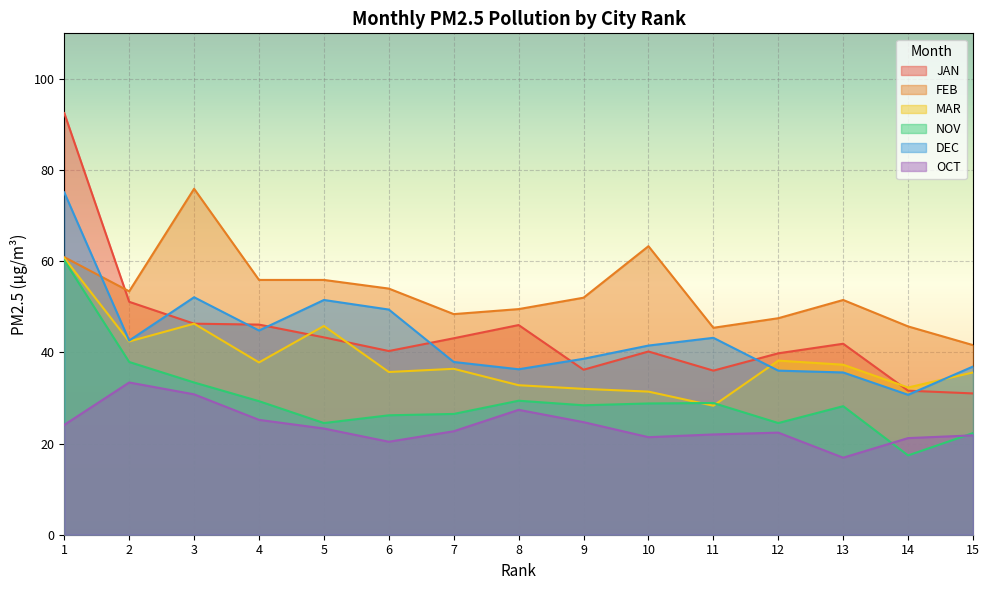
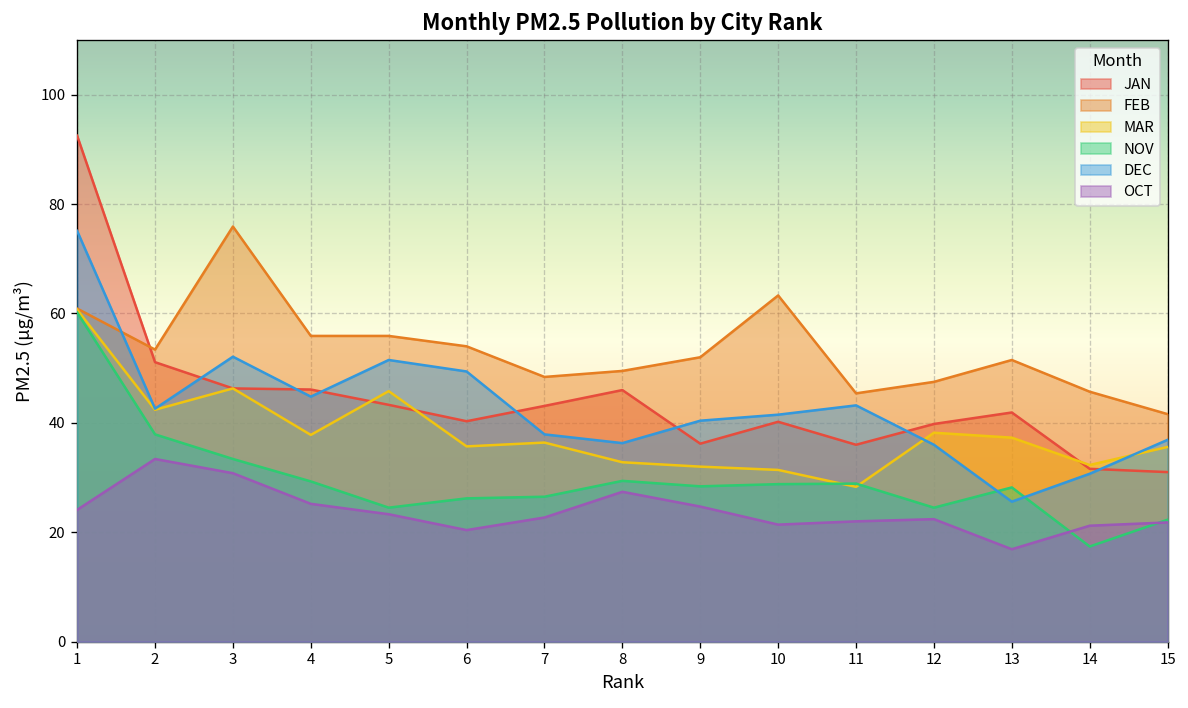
DEC, 9: 39 -> 40
DEC, 13: 36 -> 26
